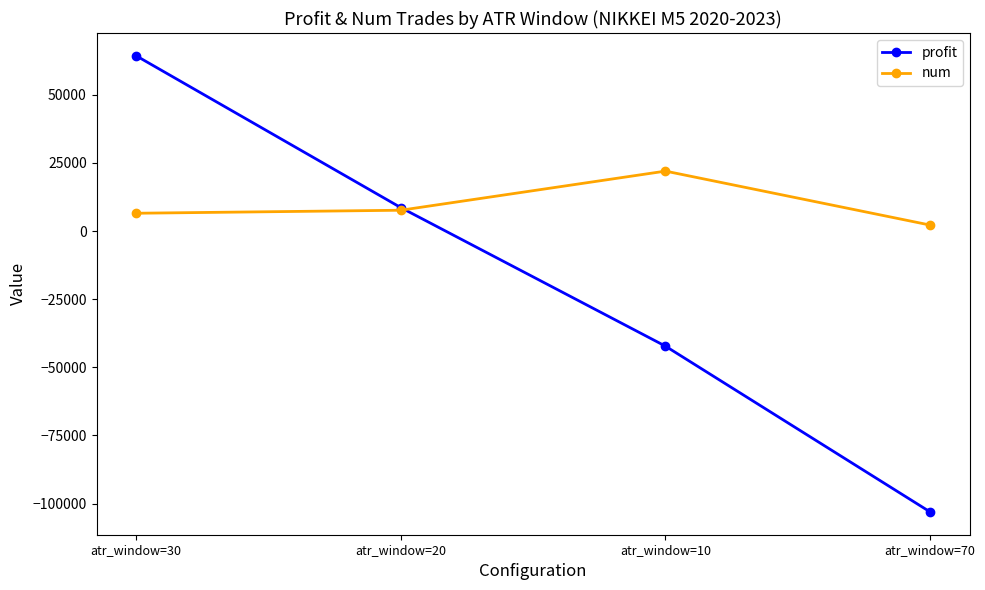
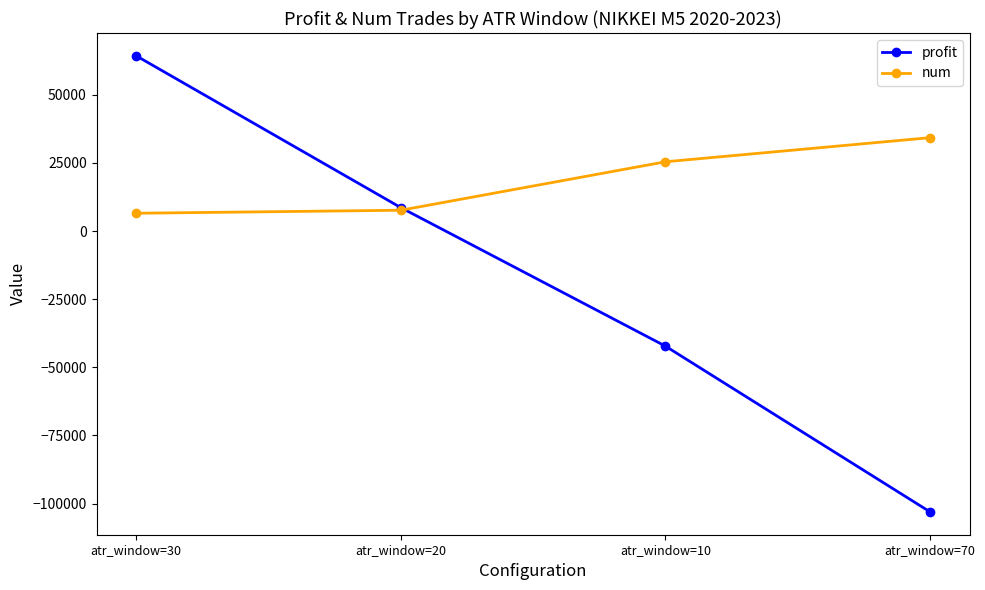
num, atr_window=10: 22000 -> 25000
num, atr_window=70: 2000 -> 34000
